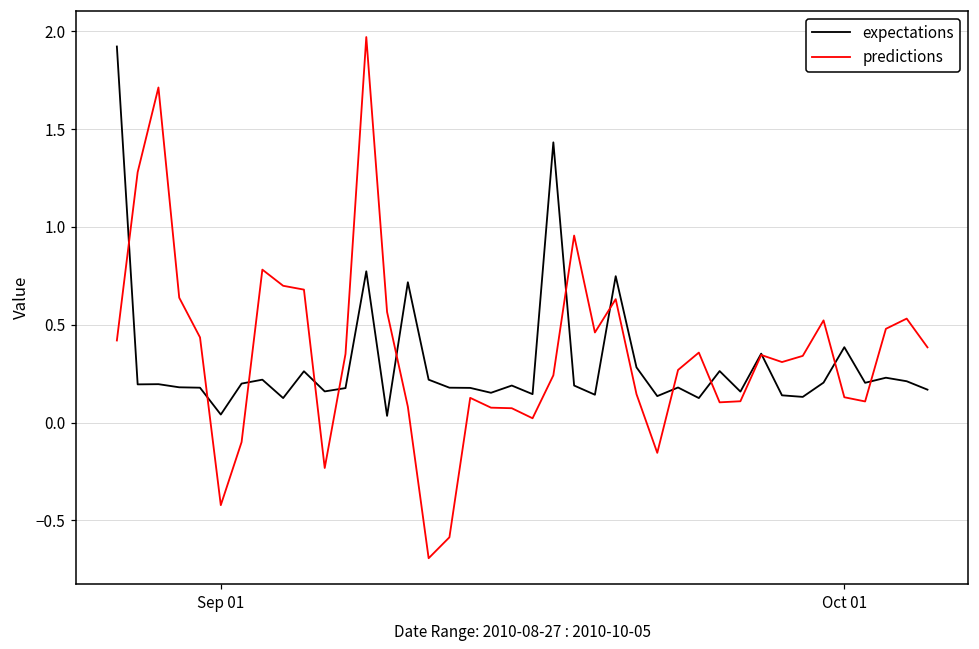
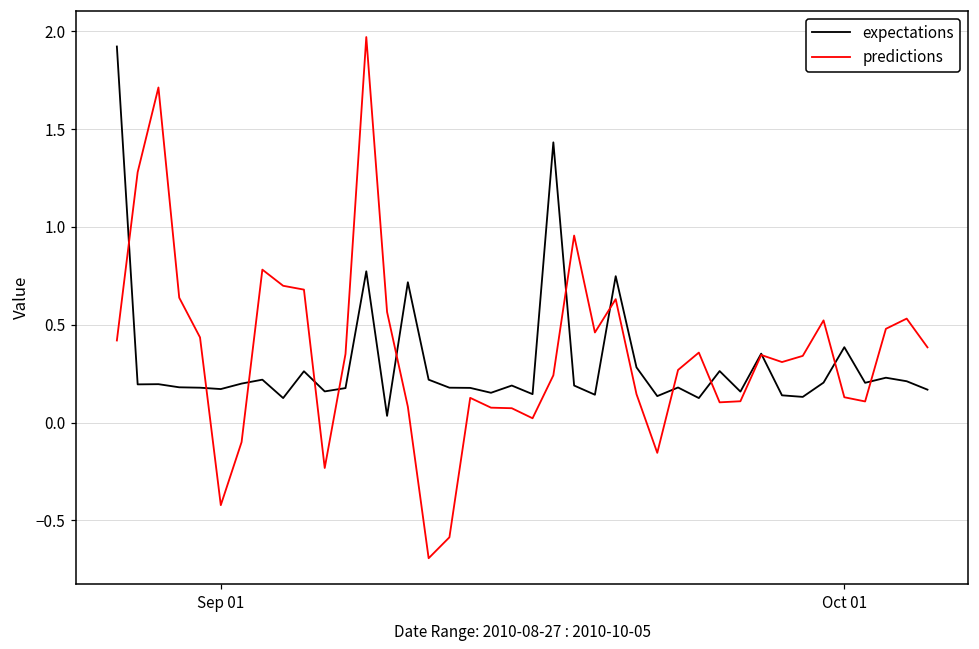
expectations, Sep 01: 0.04 -> 0.17
